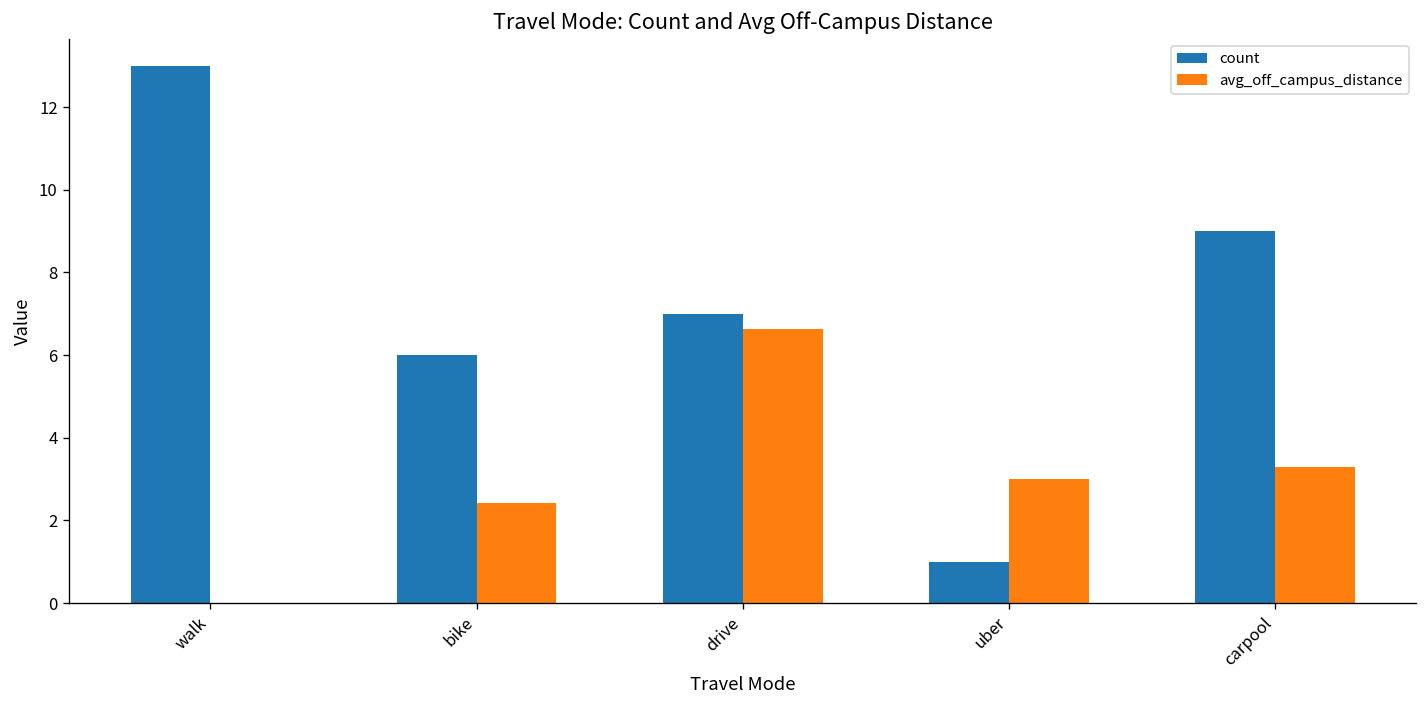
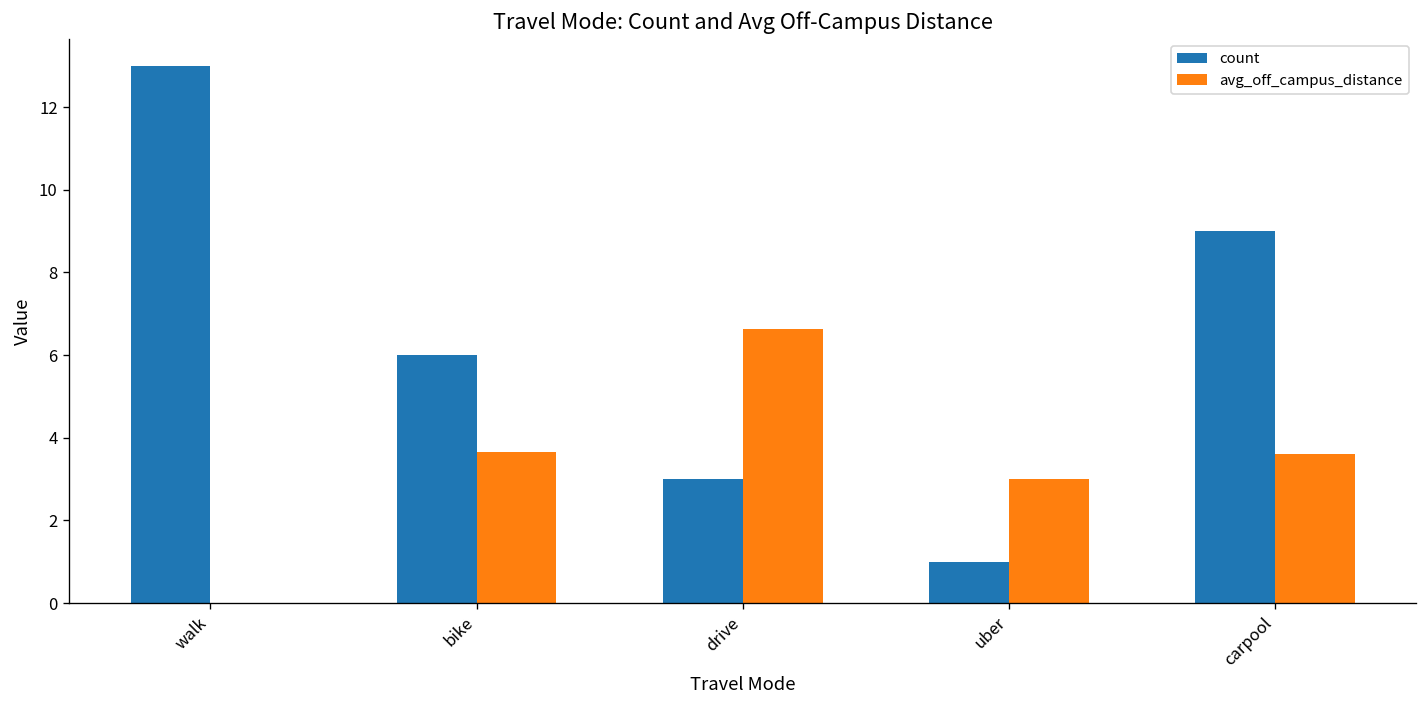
avg_off_campus_distance, bike: 2.4 -> 3.7
count, drive: 7 -> 3
avg_off_campus_distance, carpool: 3.3 -> 3.6
